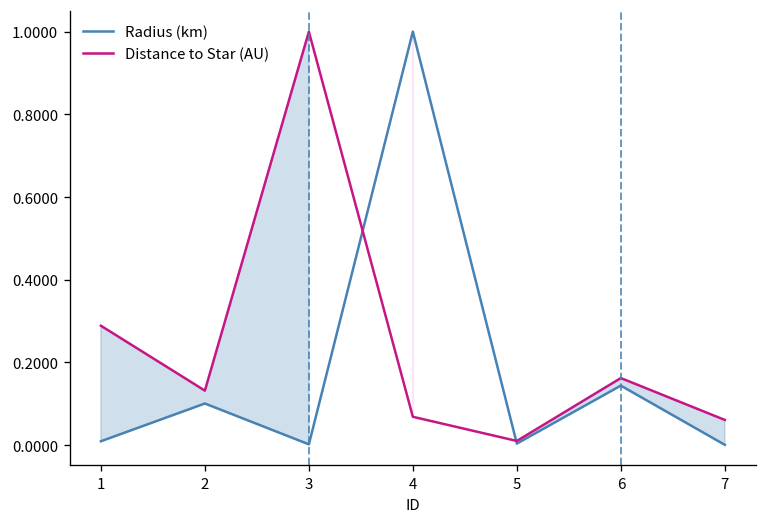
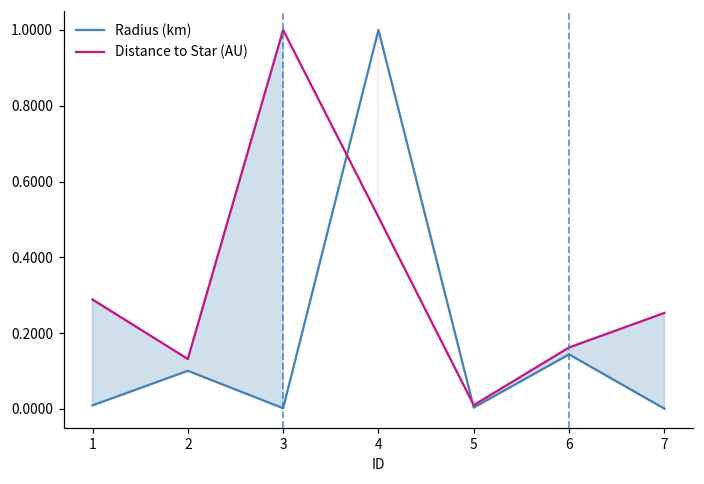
Distance to Star (AU), 4: 0.07 -> 0.51
Distance to Star (AU), 7: 0.06 -> 0.25
